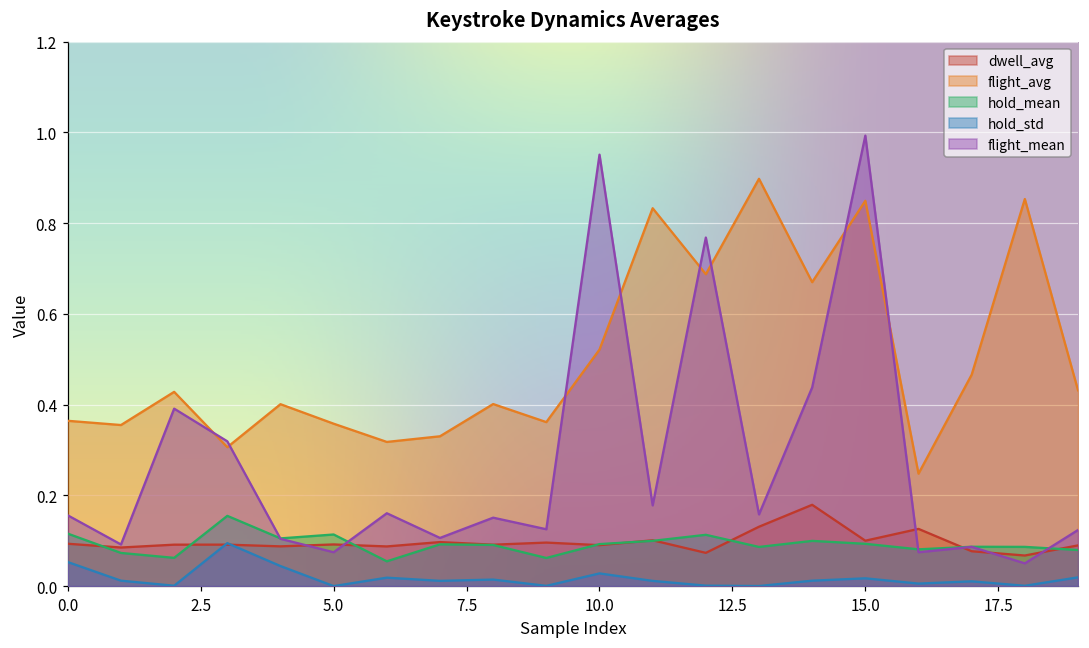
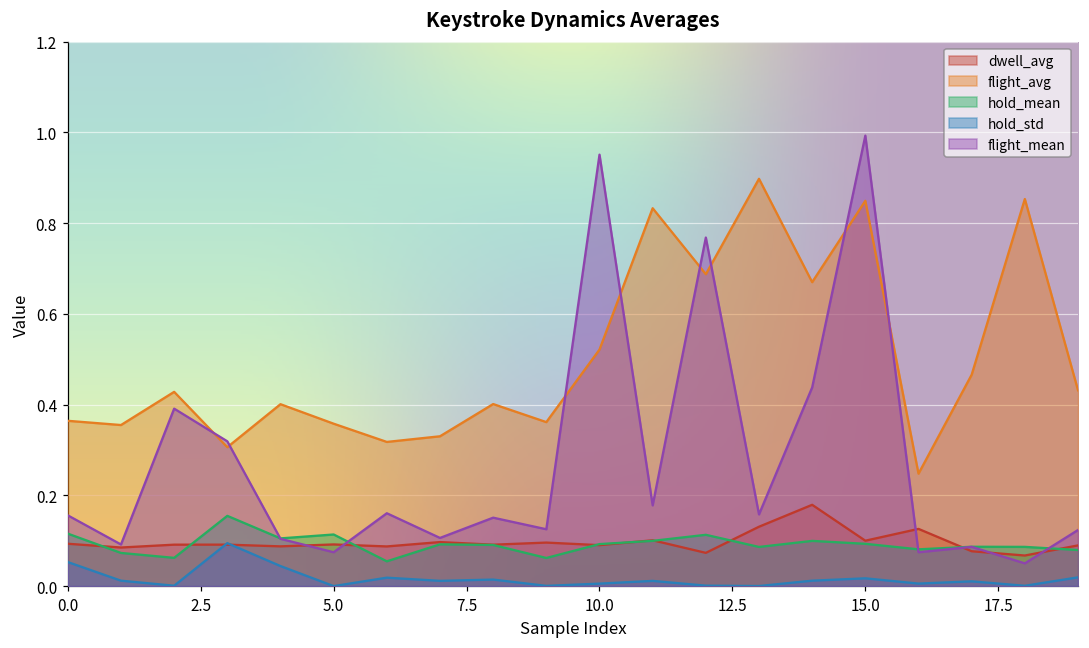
hold_std, 10.0: 0.03 -> 0.01
